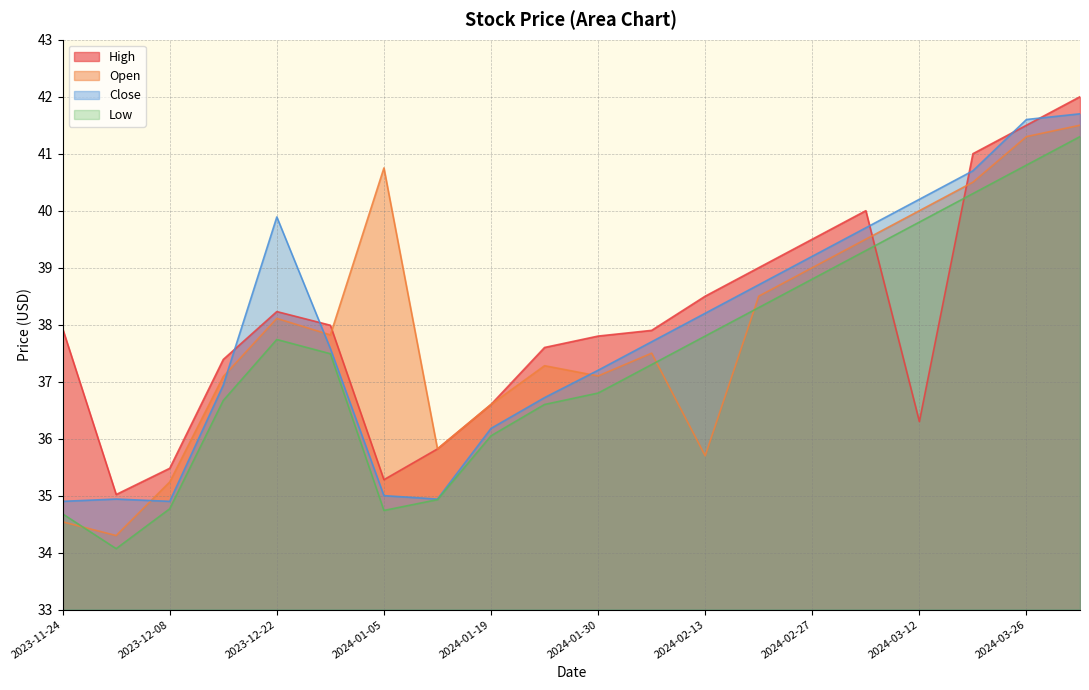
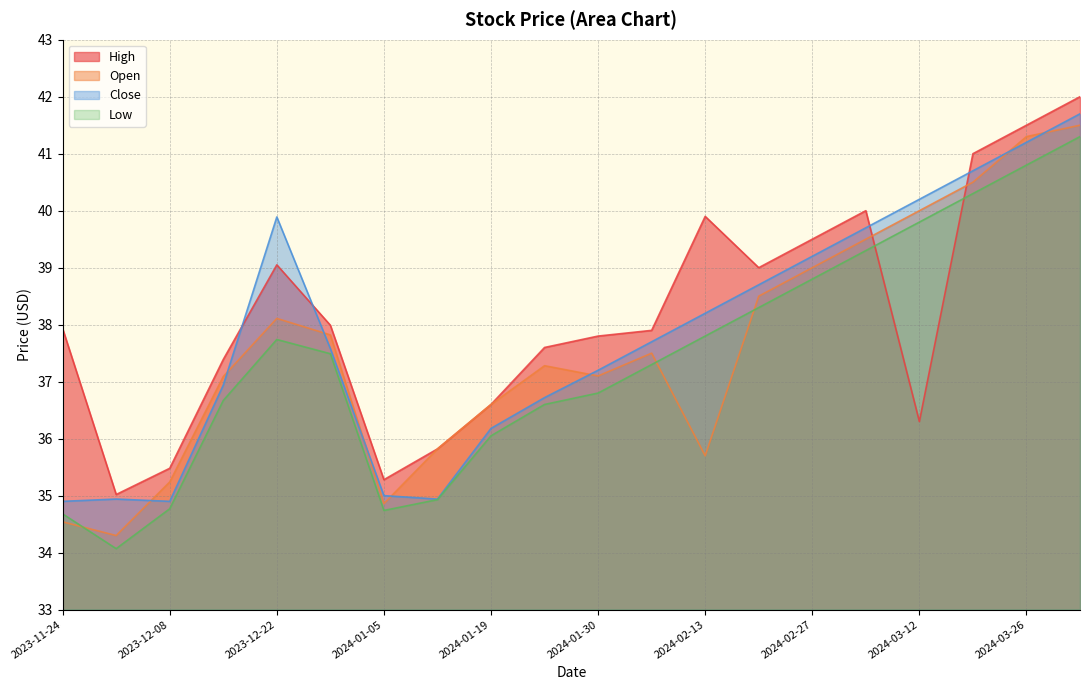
High, 2023-12-22: 38.2 -> 39.1
Open, 2024-01-05: 40.8 -> 34.9
High, 2024-02-13: 38.5 -> 39.9
Close, 2024-03-26: 41.6 -> 41.2
